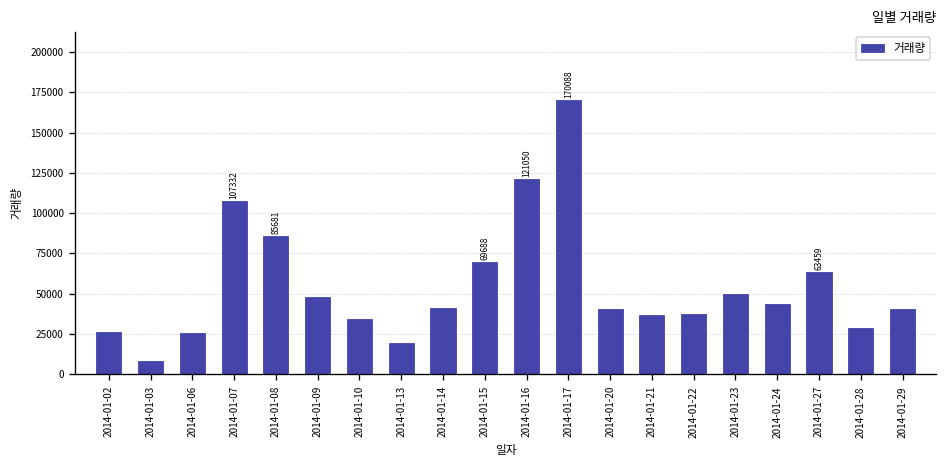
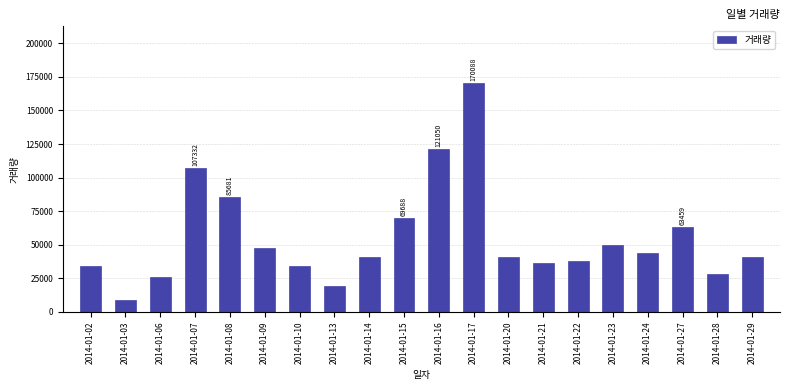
2014-01-02: 26000 -> 34000
